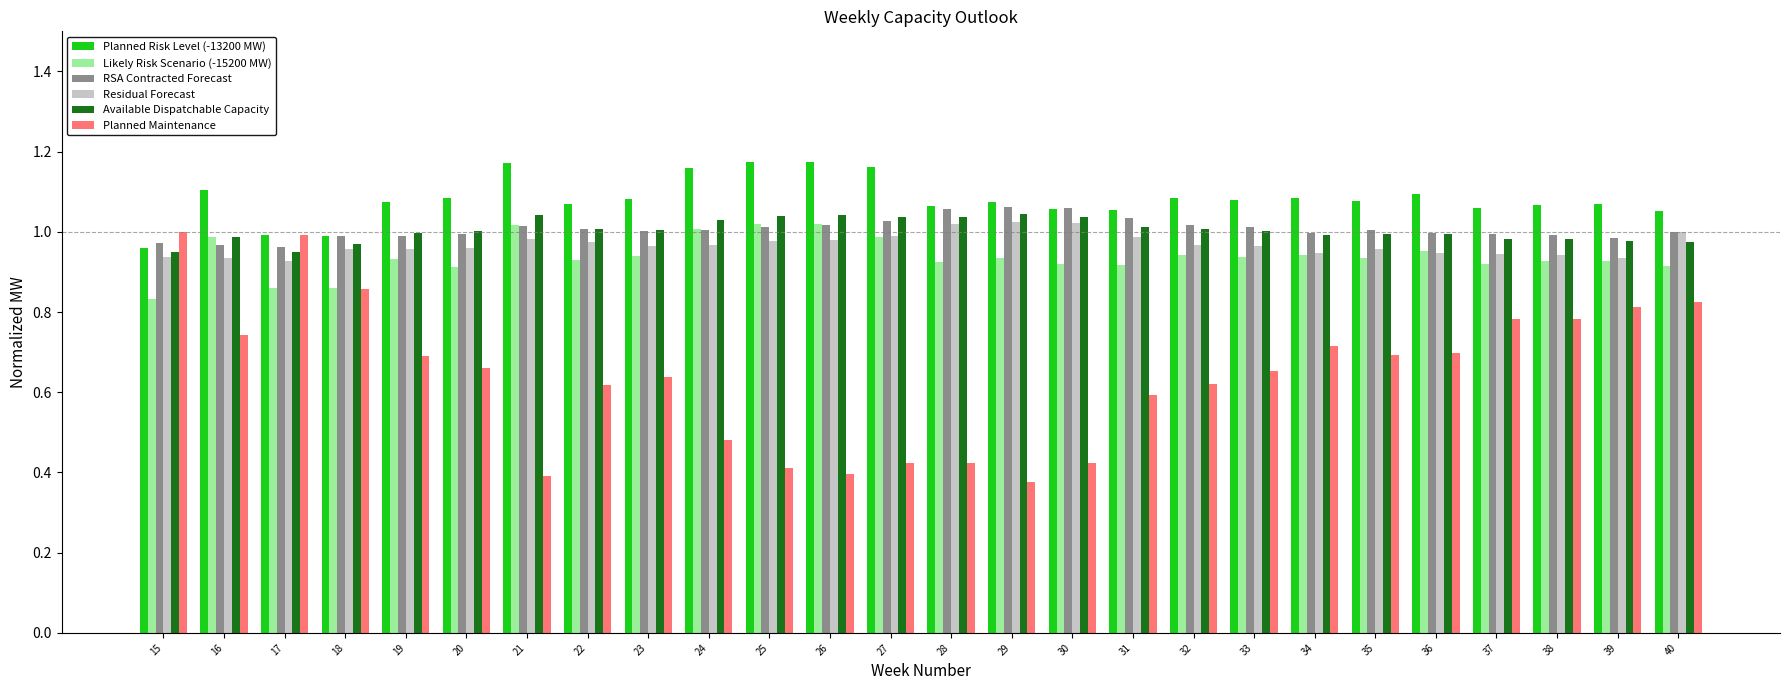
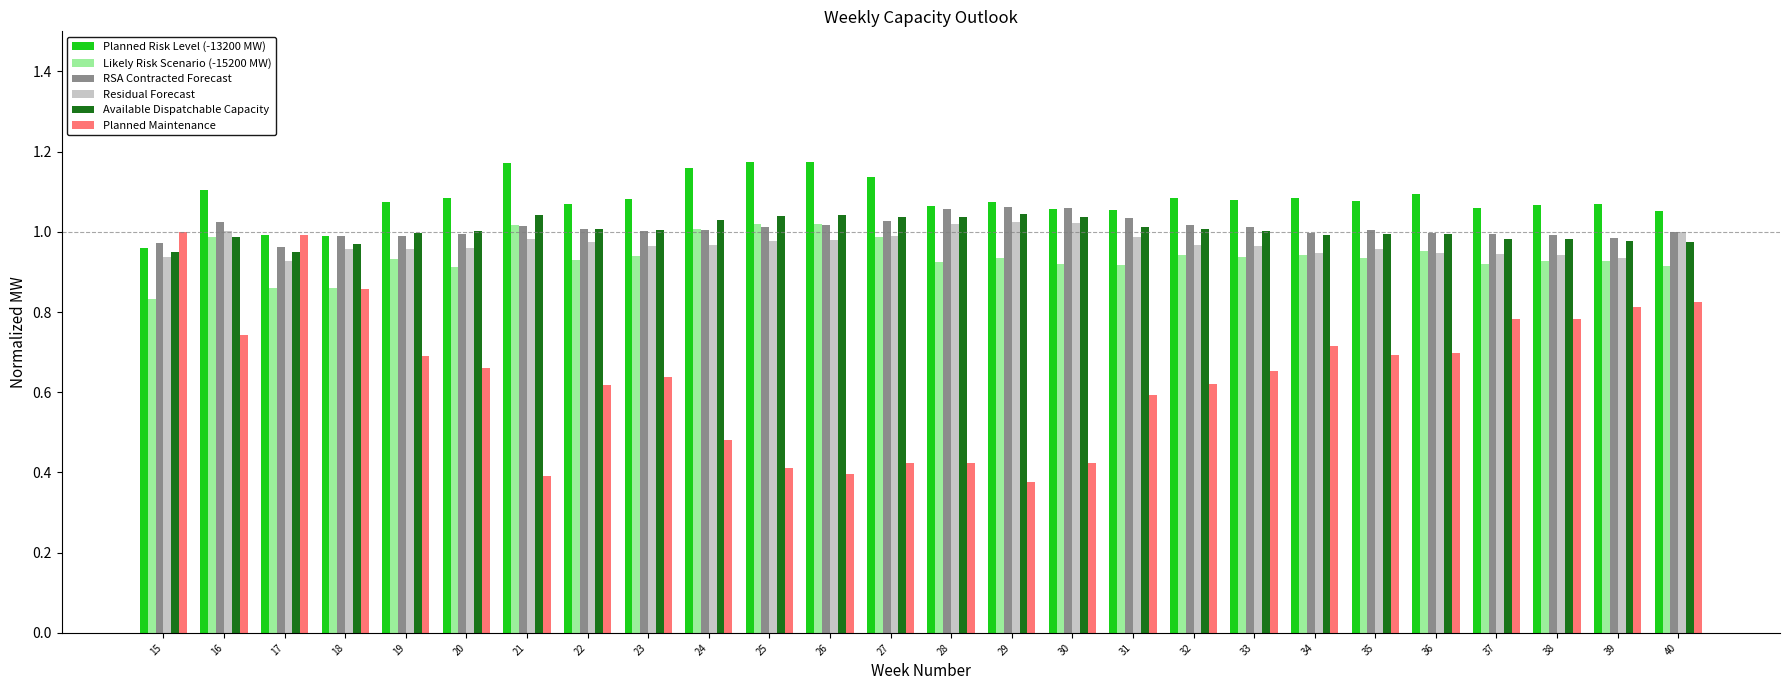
RSA Contracted Forecast, 16: 0.97 -> 1.03
Residual Forecast, 16: 0.93 -> 1.00
Planned Risk Level (-13200 MW), 27: 1.16 -> 1.14
